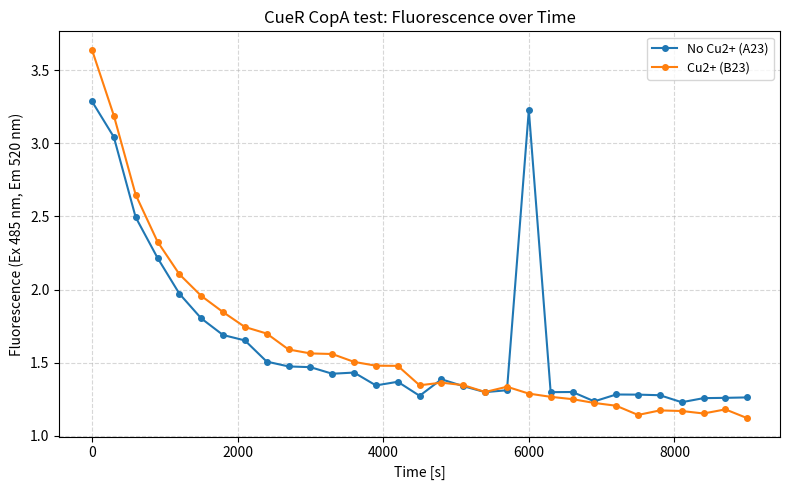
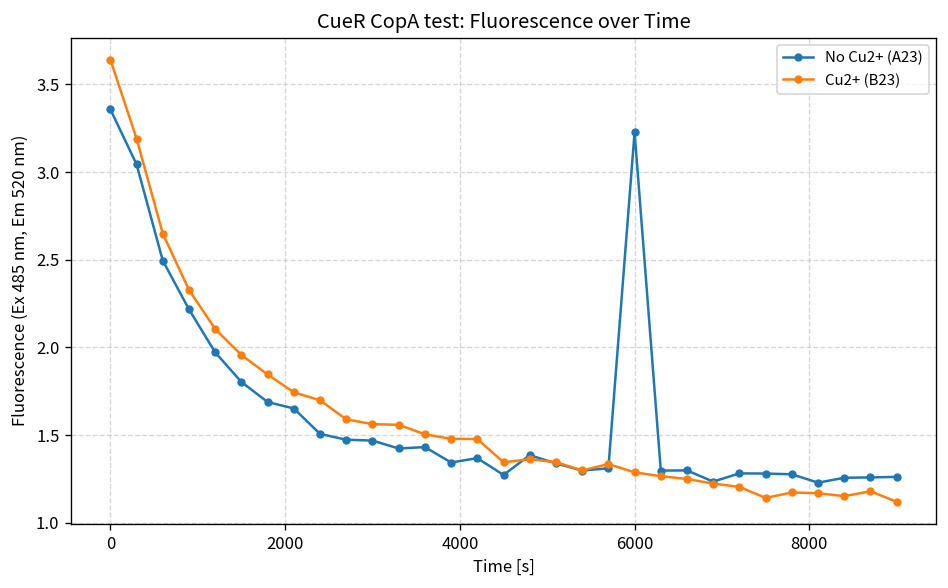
No Cu2+ (A23), 0: 3.29 -> 3.36
